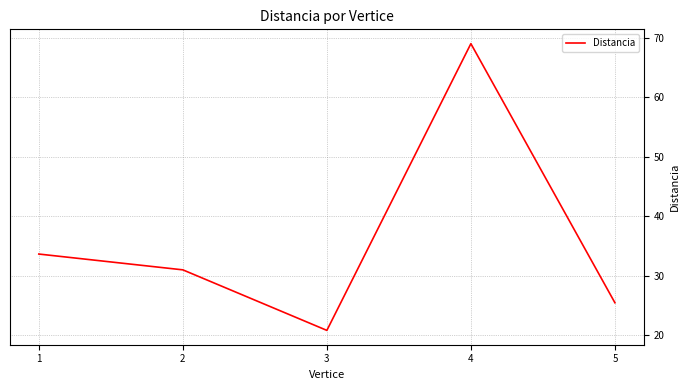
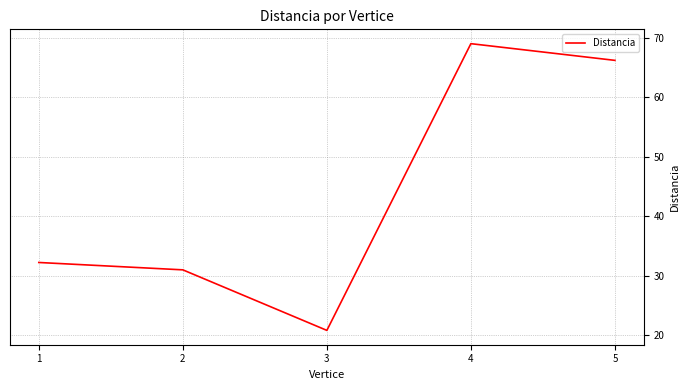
1: 34 -> 32
5: 25 -> 66
